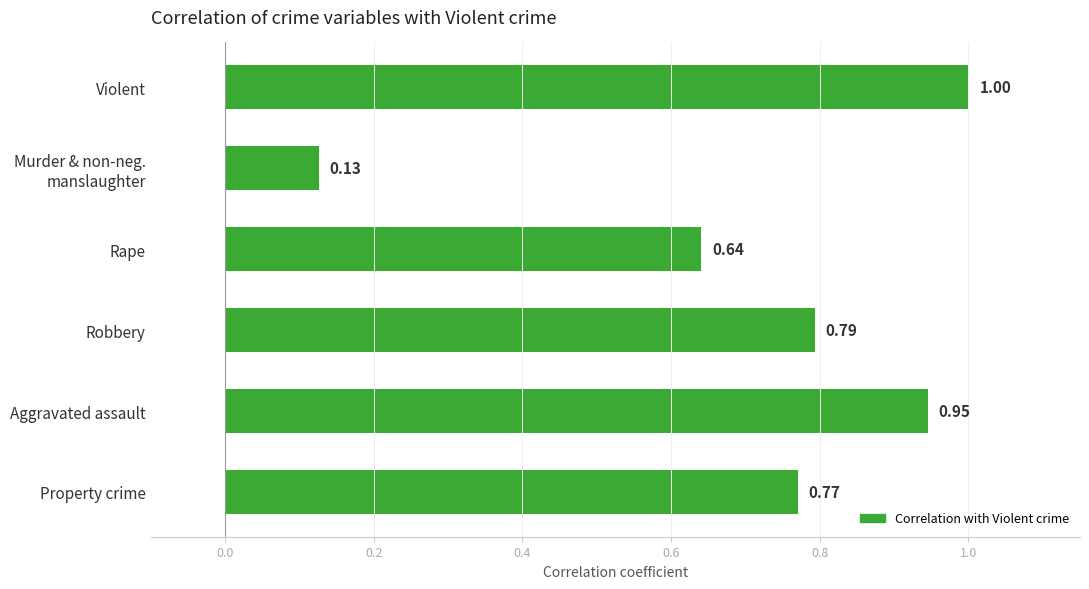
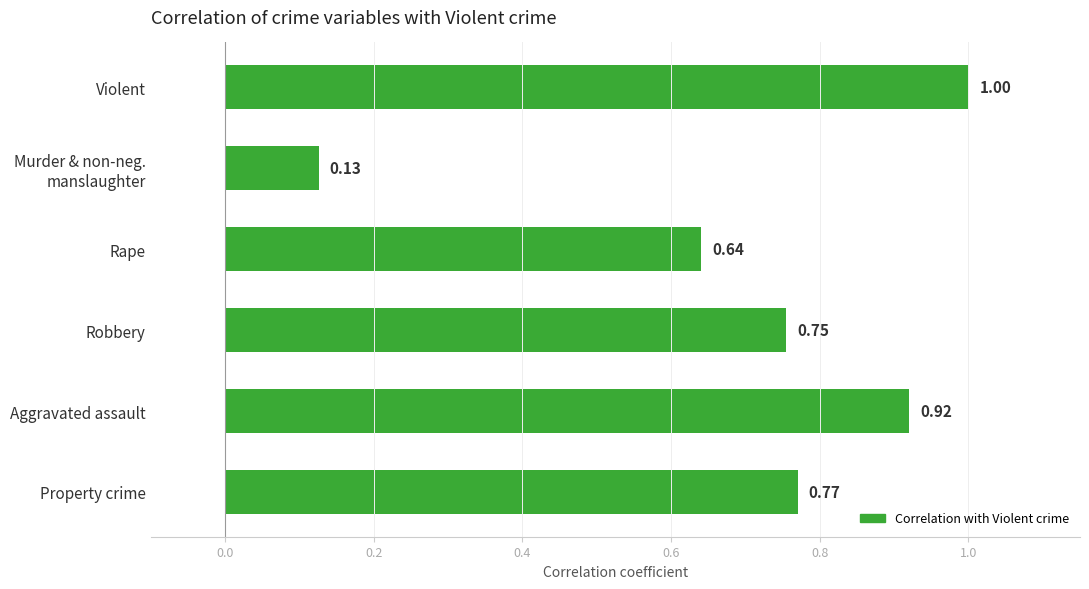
Robbery: 0.79 -> 0.75
Aggravated assault: 0.95 -> 0.92
